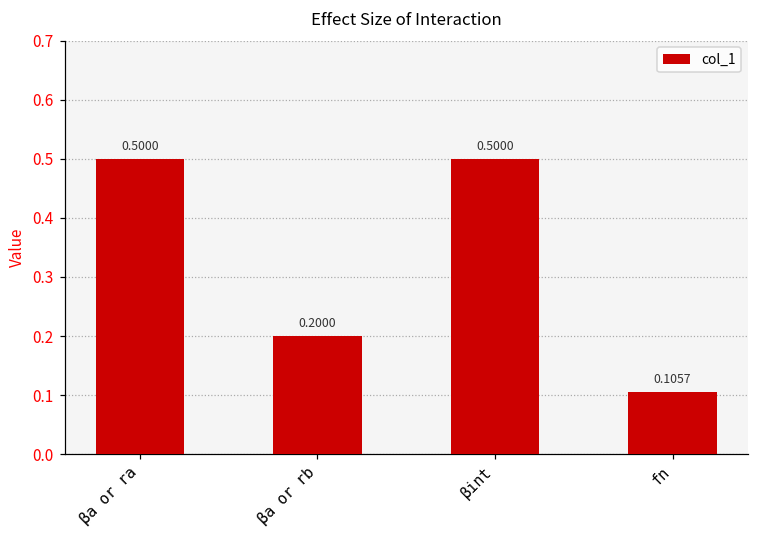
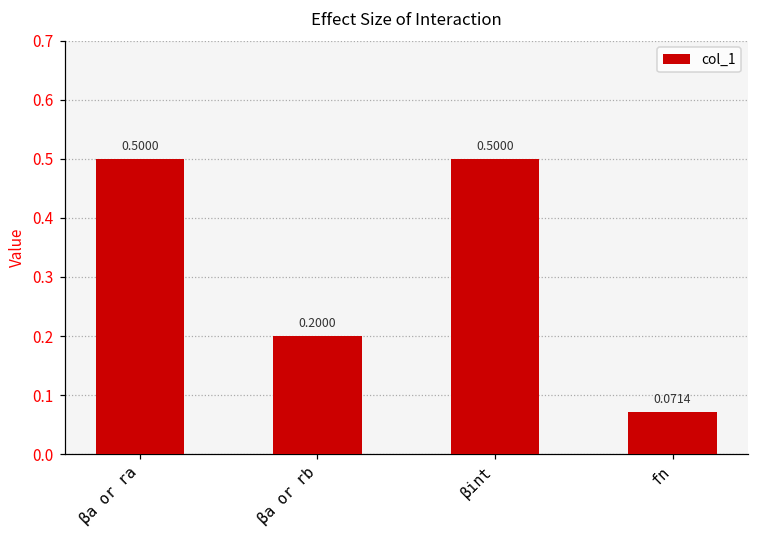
fn: 0.1057 -> 0.0714
